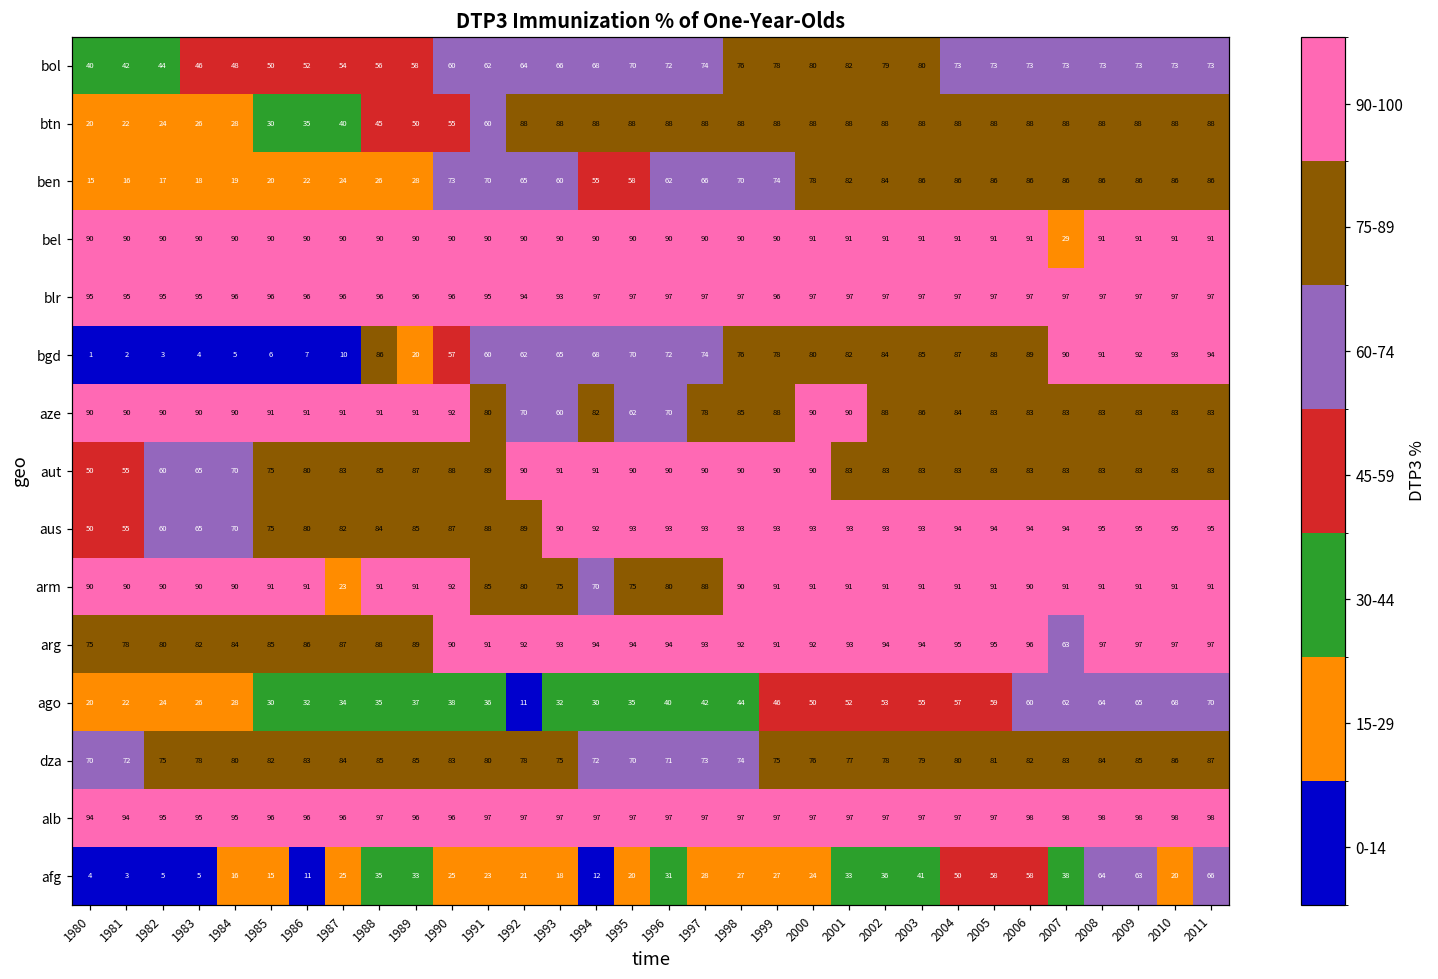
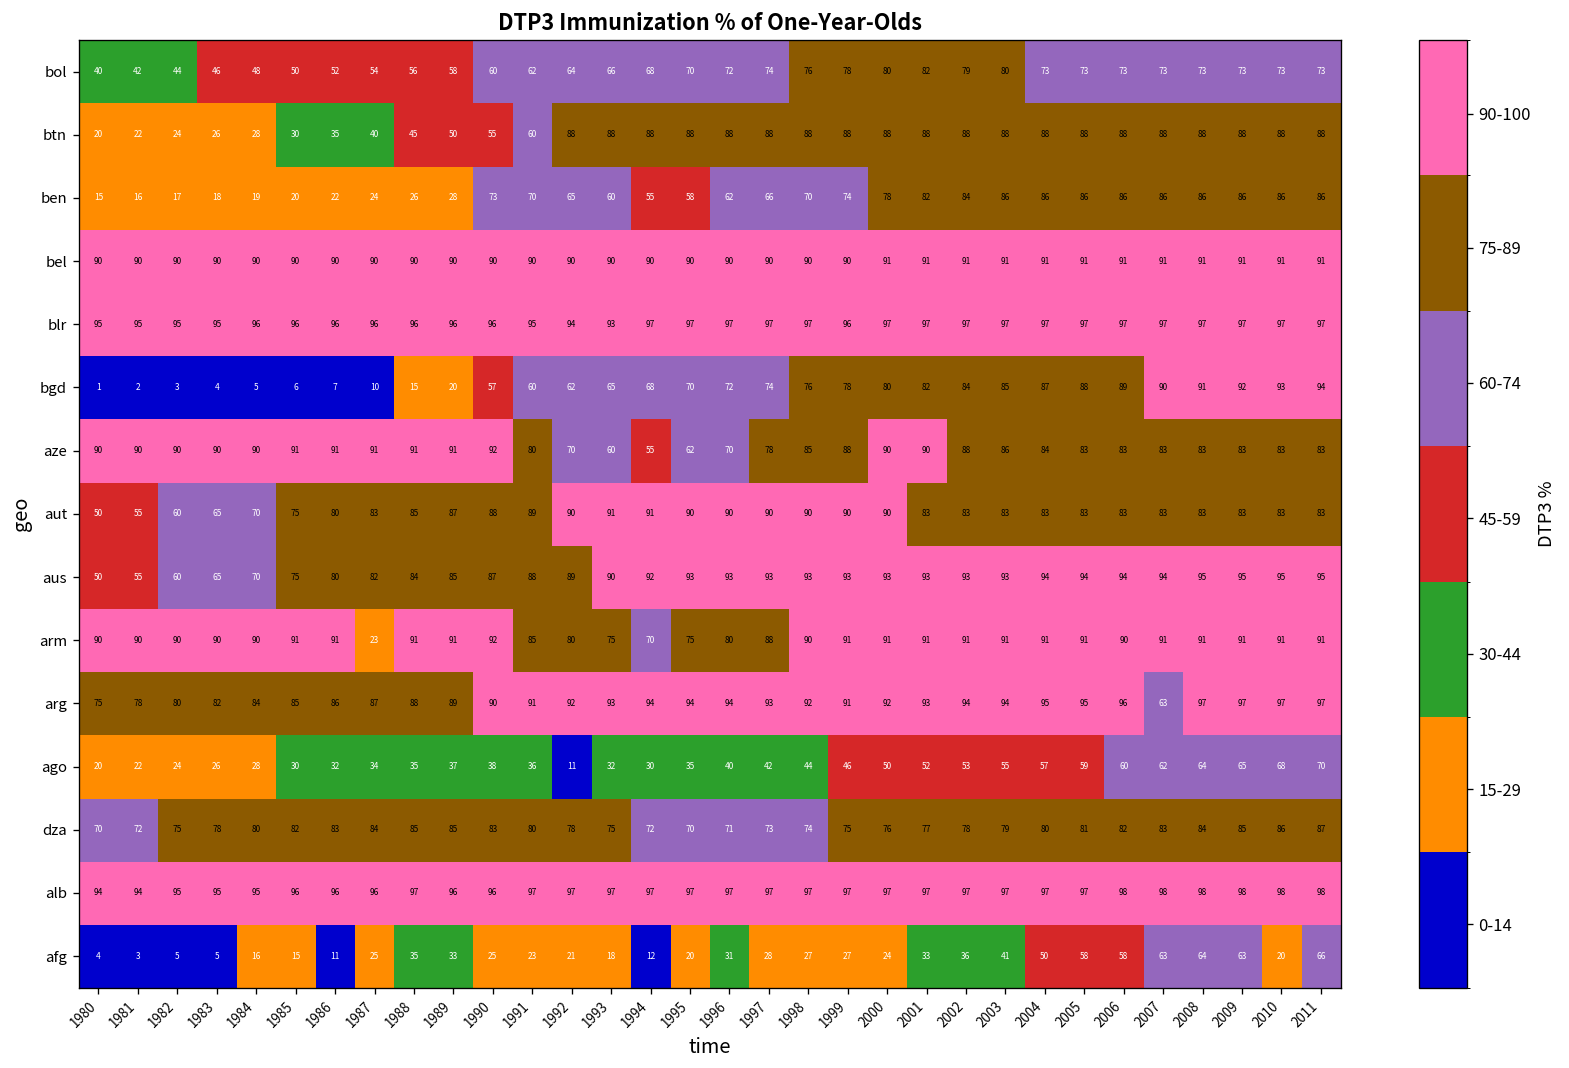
bel, 2007: 29 -> 91
bgd, 1988: 86 -> 15
aze, 1994: 82 -> 55
afg, 2007: 38 -> 63
